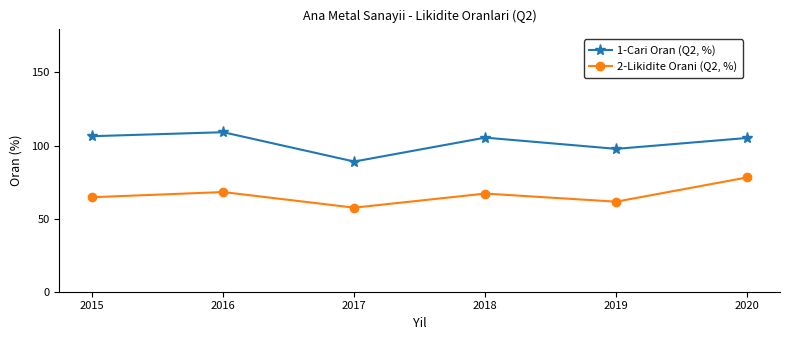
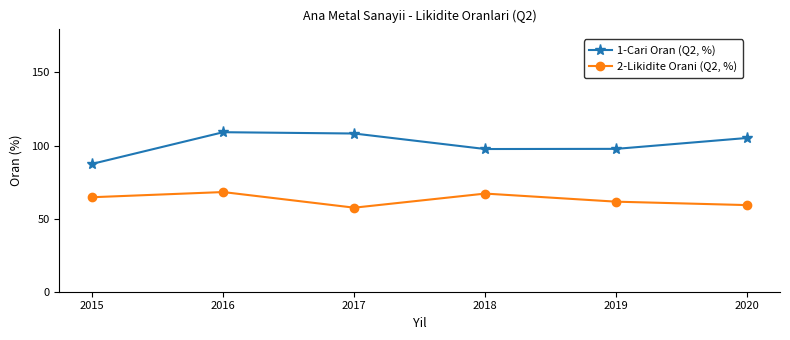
1-Cari Oran (Q2, %), 2015: 106 -> 87
1-Cari Oran (Q2, %), 2017: 89 -> 108
1-Cari Oran (Q2, %), 2018: 105 -> 98
2-Likidite Orani (Q2, %), 2020: 78 -> 59
